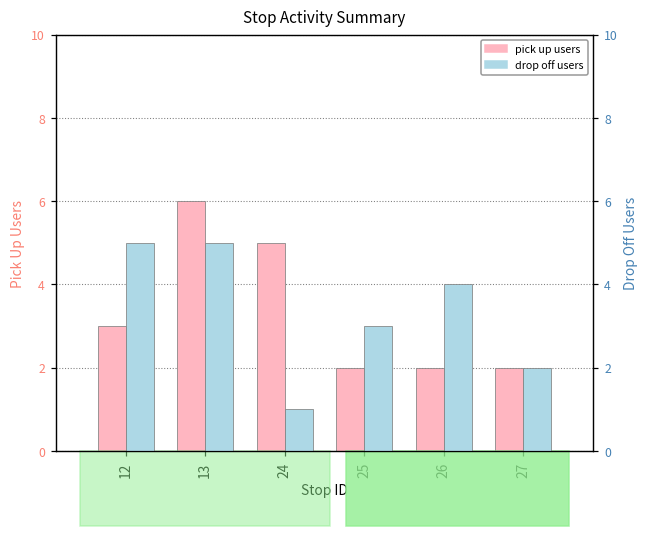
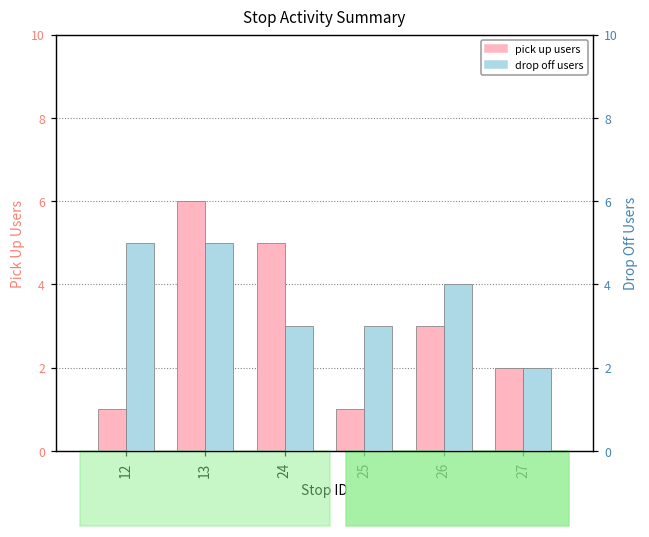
pick up users, 12: 3 -> 1
pick up users, 25: 2 -> 1
pick up users, 26: 2 -> 3
drop off users, 24: 1 -> 3
